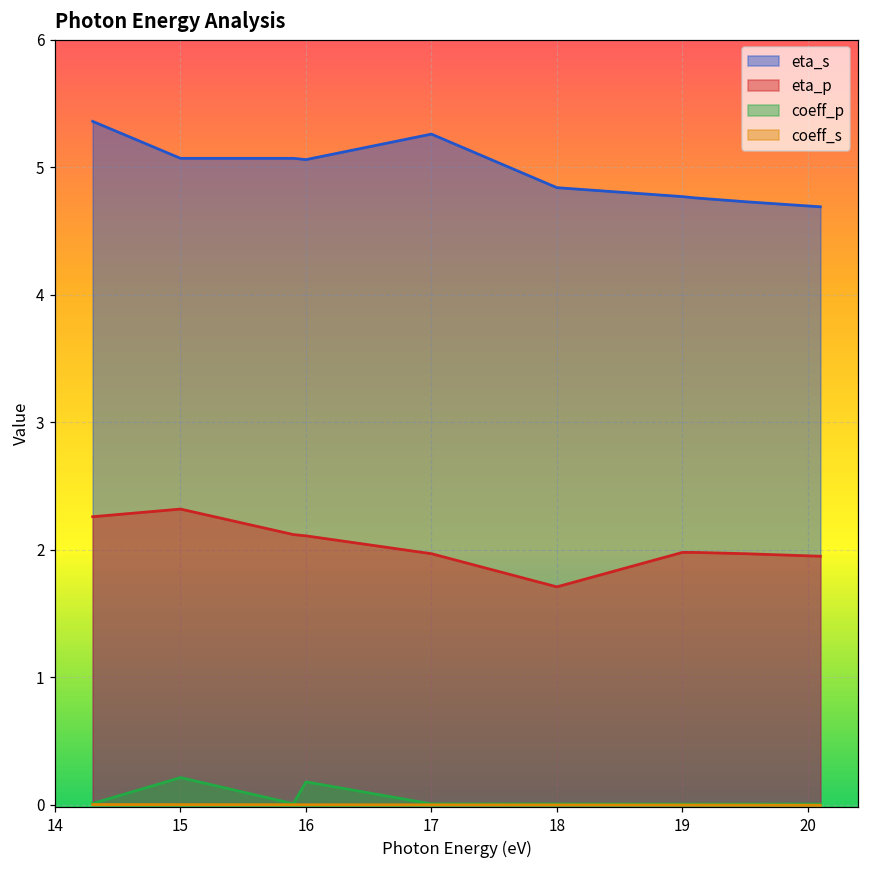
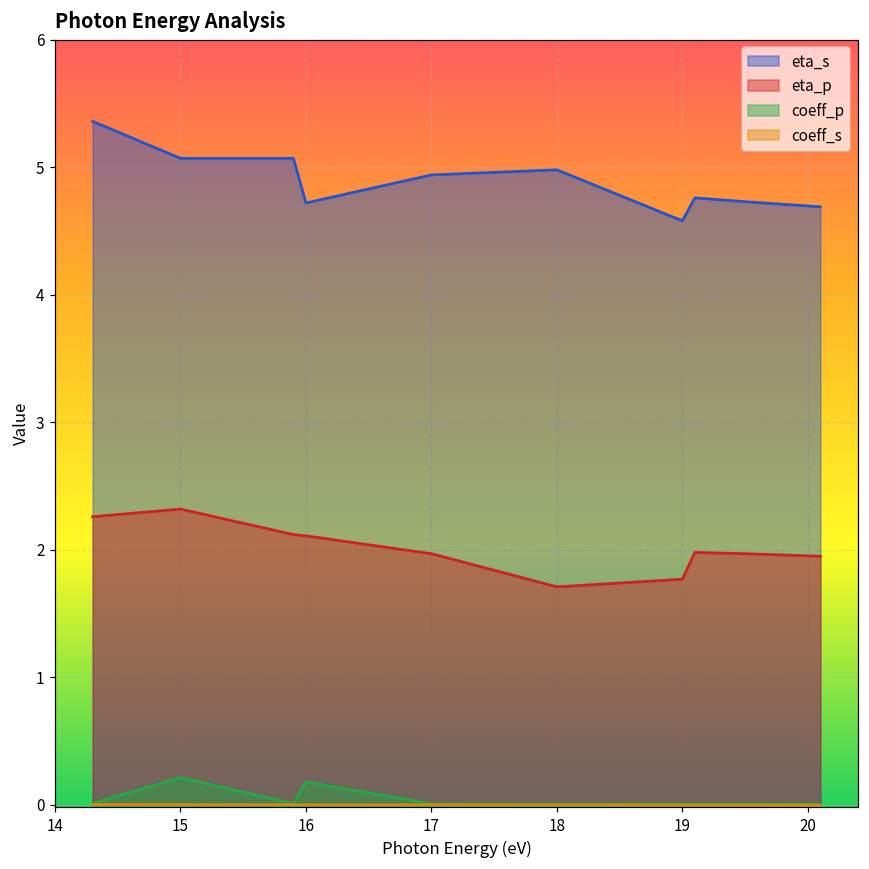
eta_s, 16: 5.06 -> 4.72
eta_s, 17: 5.26 -> 4.94
eta_s, 18: 4.84 -> 4.98
eta_s, 19: 4.77 -> 4.58
eta_p, 19: 1.98 -> 1.77
